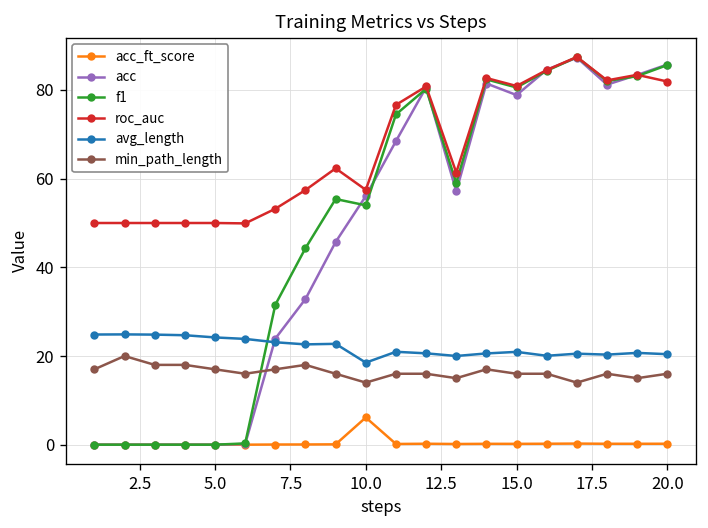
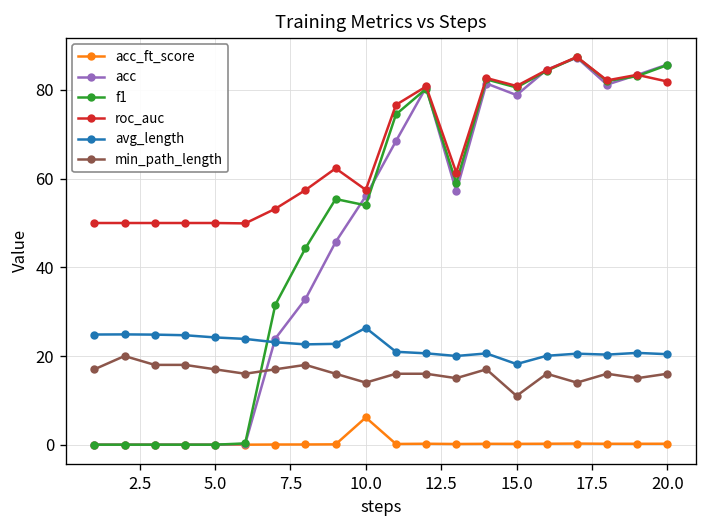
avg_length, 10.0: 19 -> 26
avg_length, 15.0: 21 -> 18
min_path_length, 15.0: 16 -> 11
